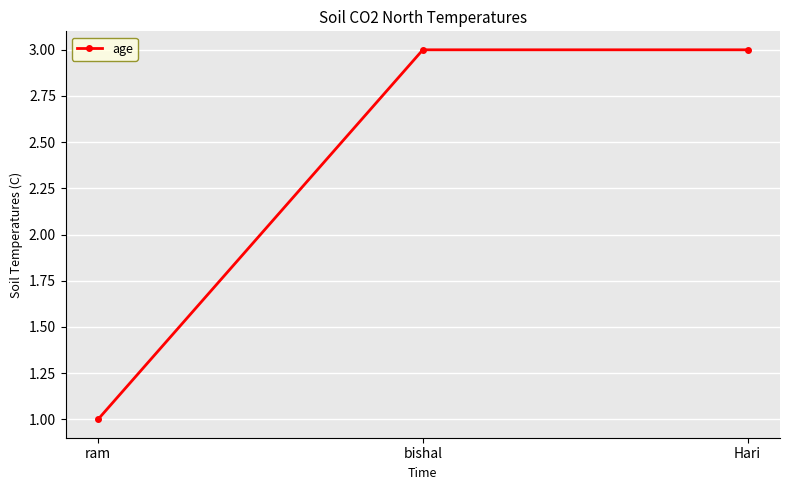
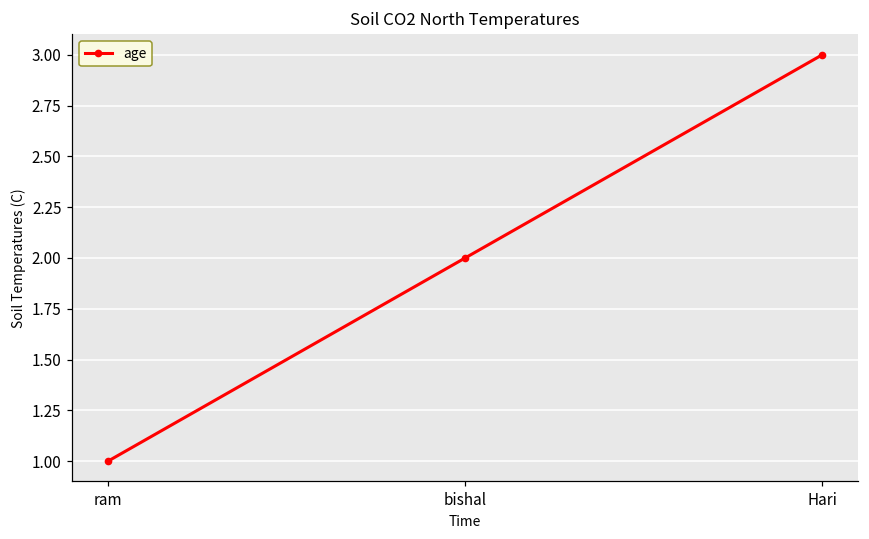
bishal: 3 -> 2
